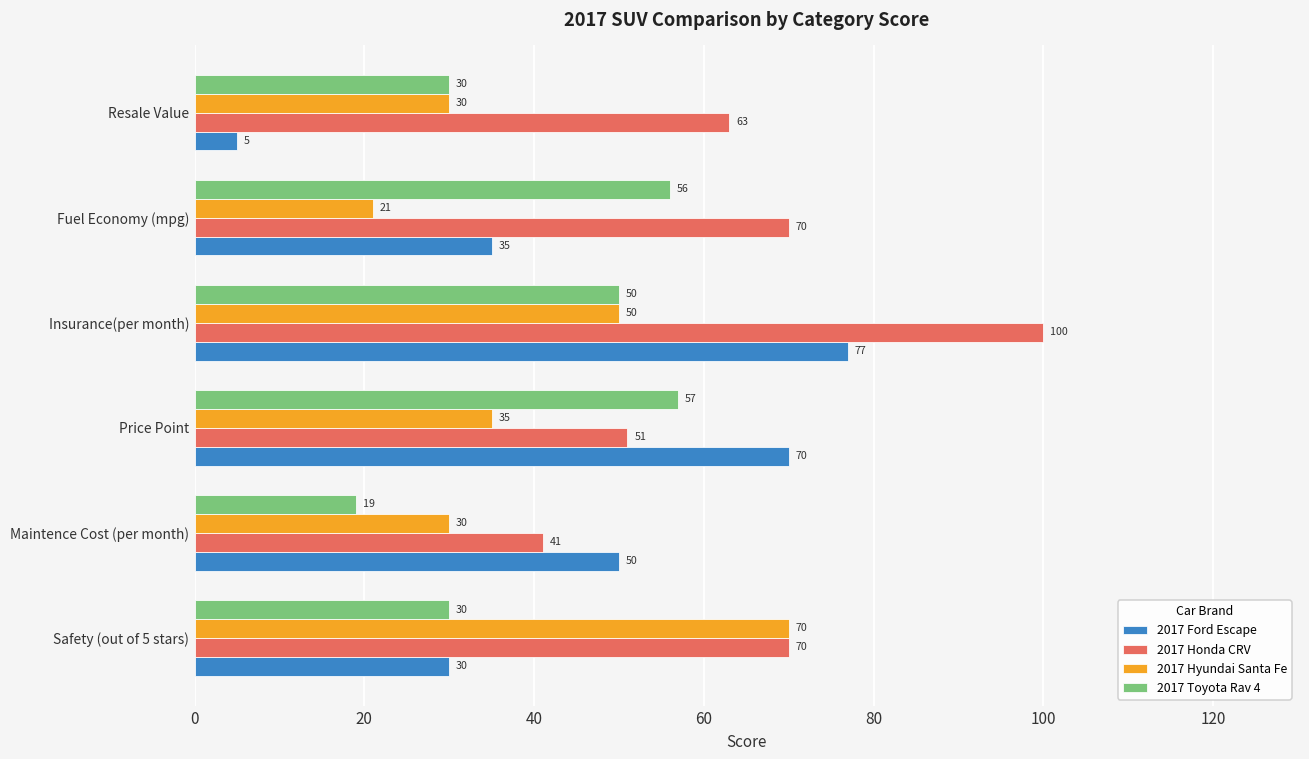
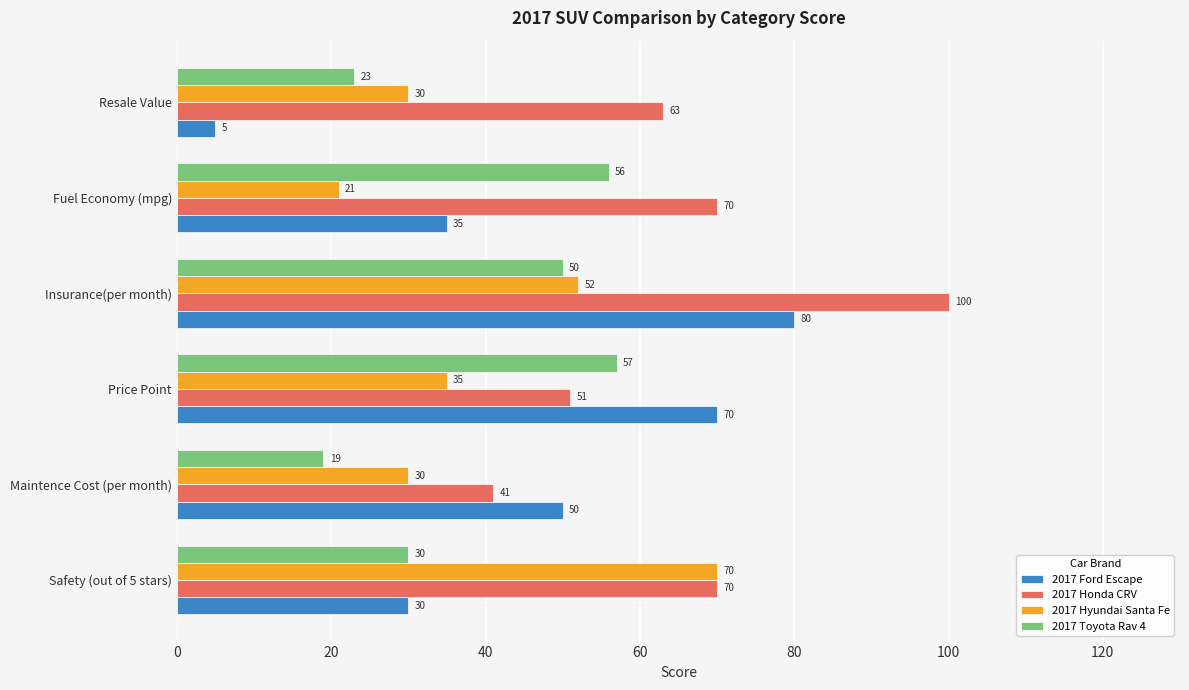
2017 Toyota Rav 4, Resale Value: 30 -> 23
2017 Hyundai Santa Fe, Insurance(per month): 50 -> 52
2017 Ford Escape, Insurance(per month): 77 -> 80
